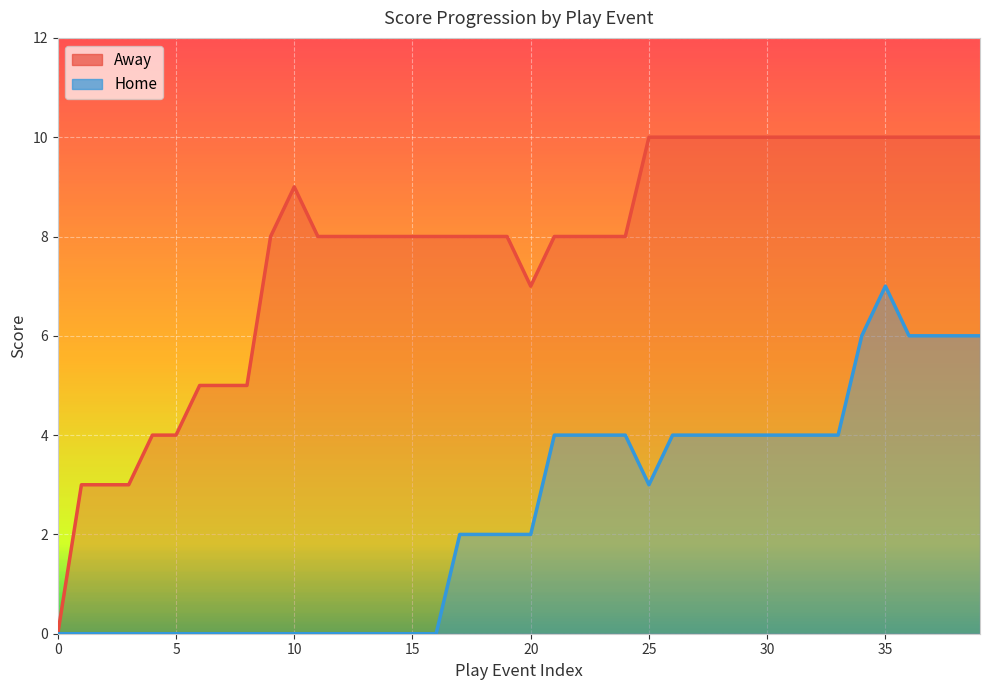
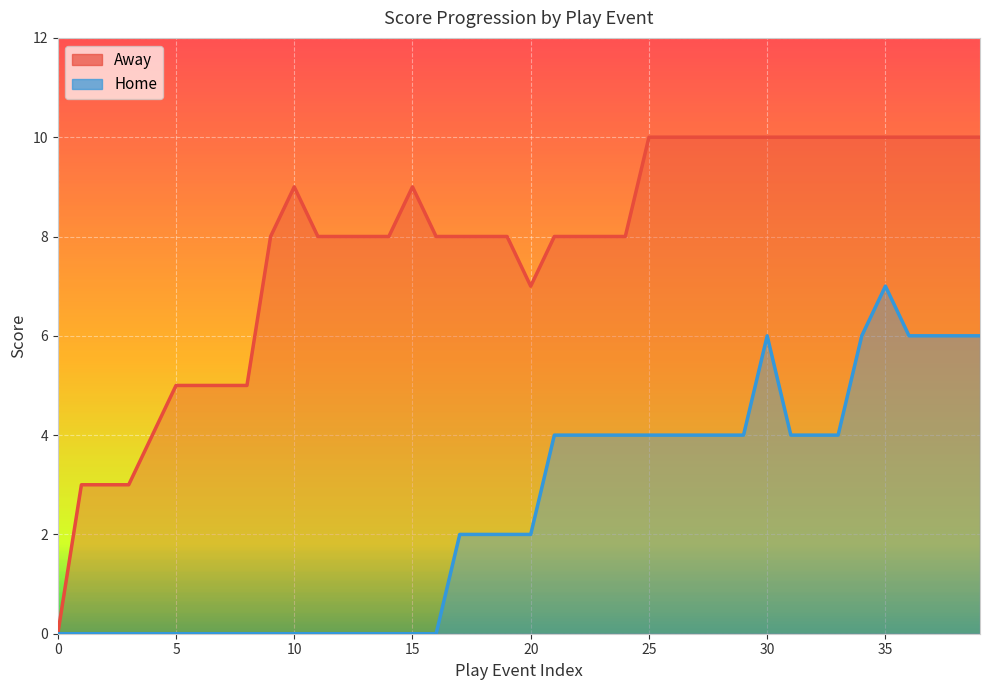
Away, 5: 4 -> 5
Away, 15: 8 -> 9
Home, 25: 3 -> 4
Home, 30: 4 -> 6
